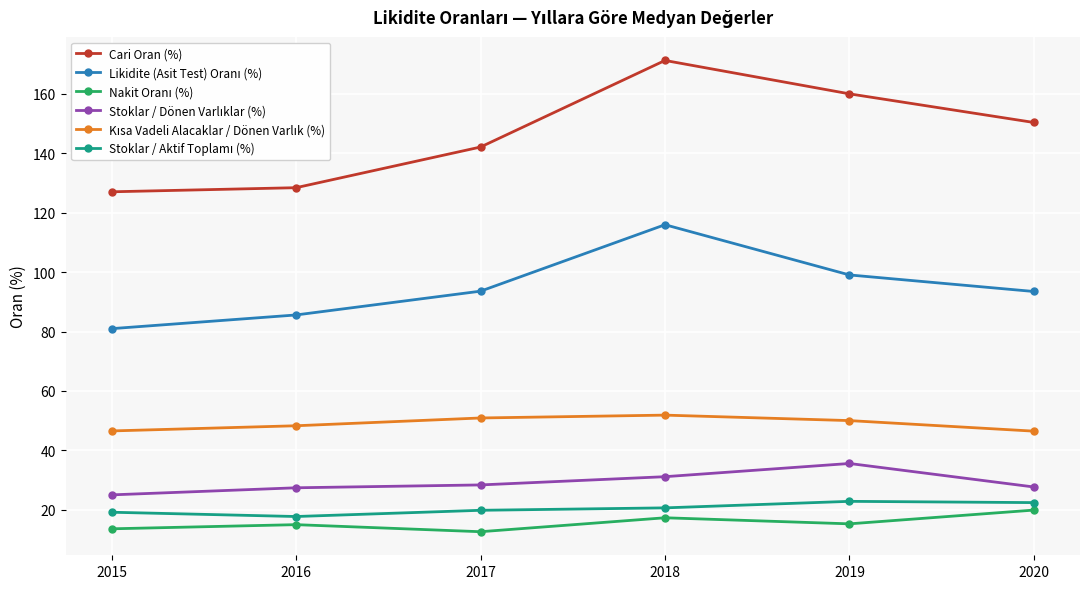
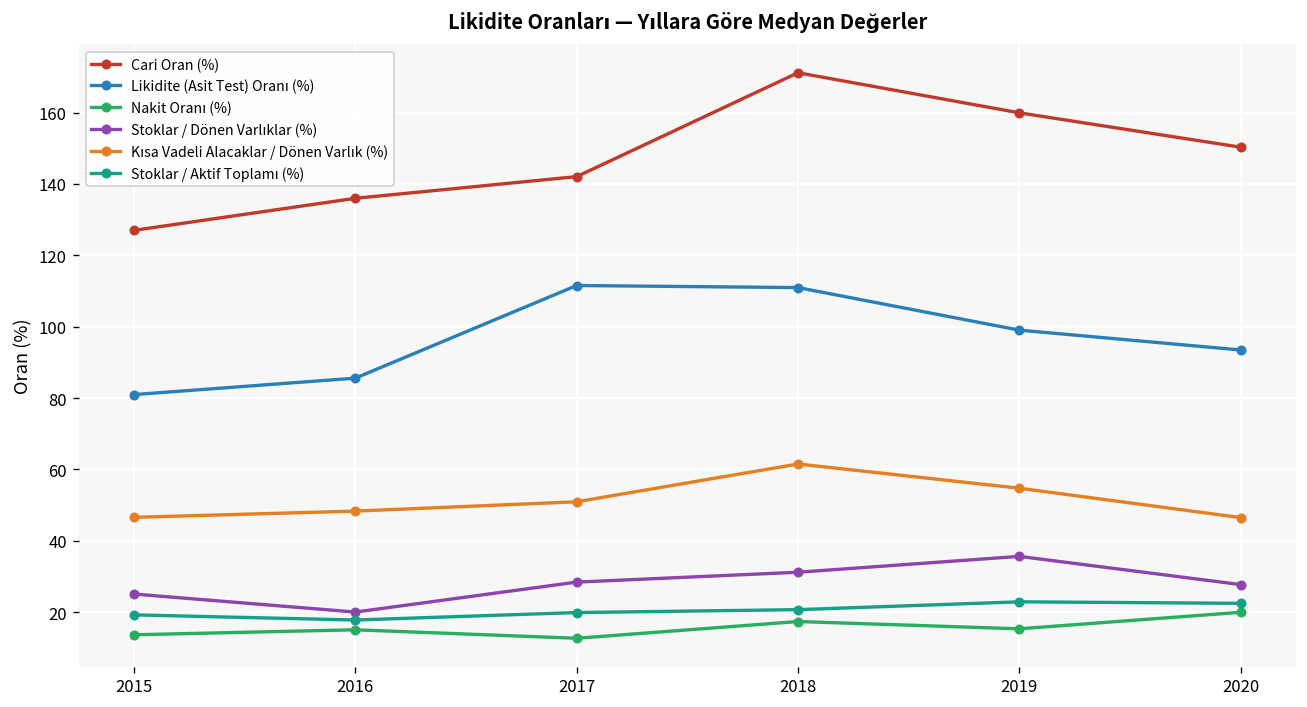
Cari Oran (%), 2016: 128 -> 136
Stoklar / Dönen Varlıklar (%), 2016: 27 -> 20
Likidite (Asit Test) Oranı (%), 2017: 94 -> 112
Likidite (Asit Test) Oranı (%), 2018: 116 -> 111
Kısa Vadeli Alacaklar / Dönen Varlık (%), 2018: 52 -> 62
Kısa Vadeli Alacaklar / Dönen Varlık (%), 2019: 50 -> 55
